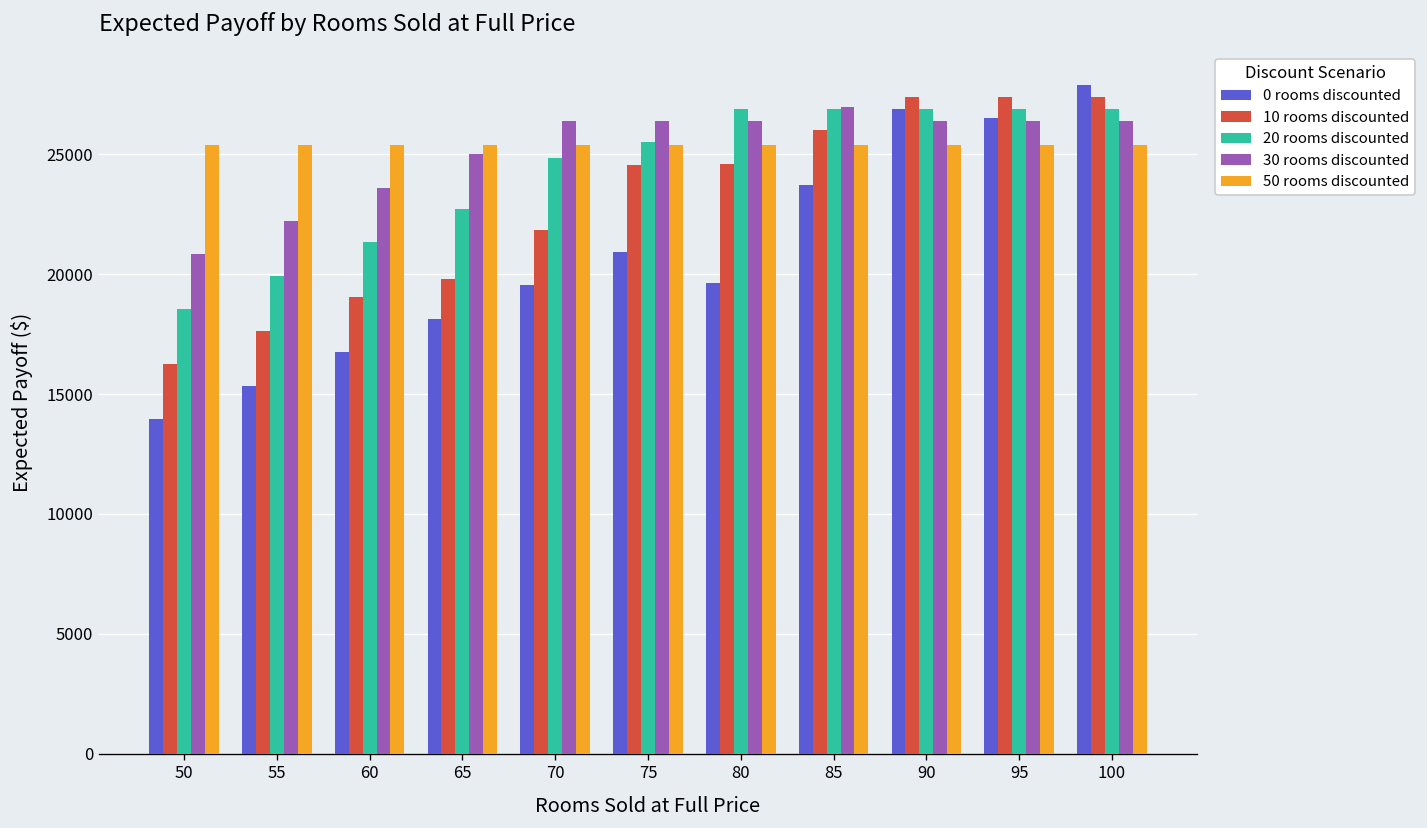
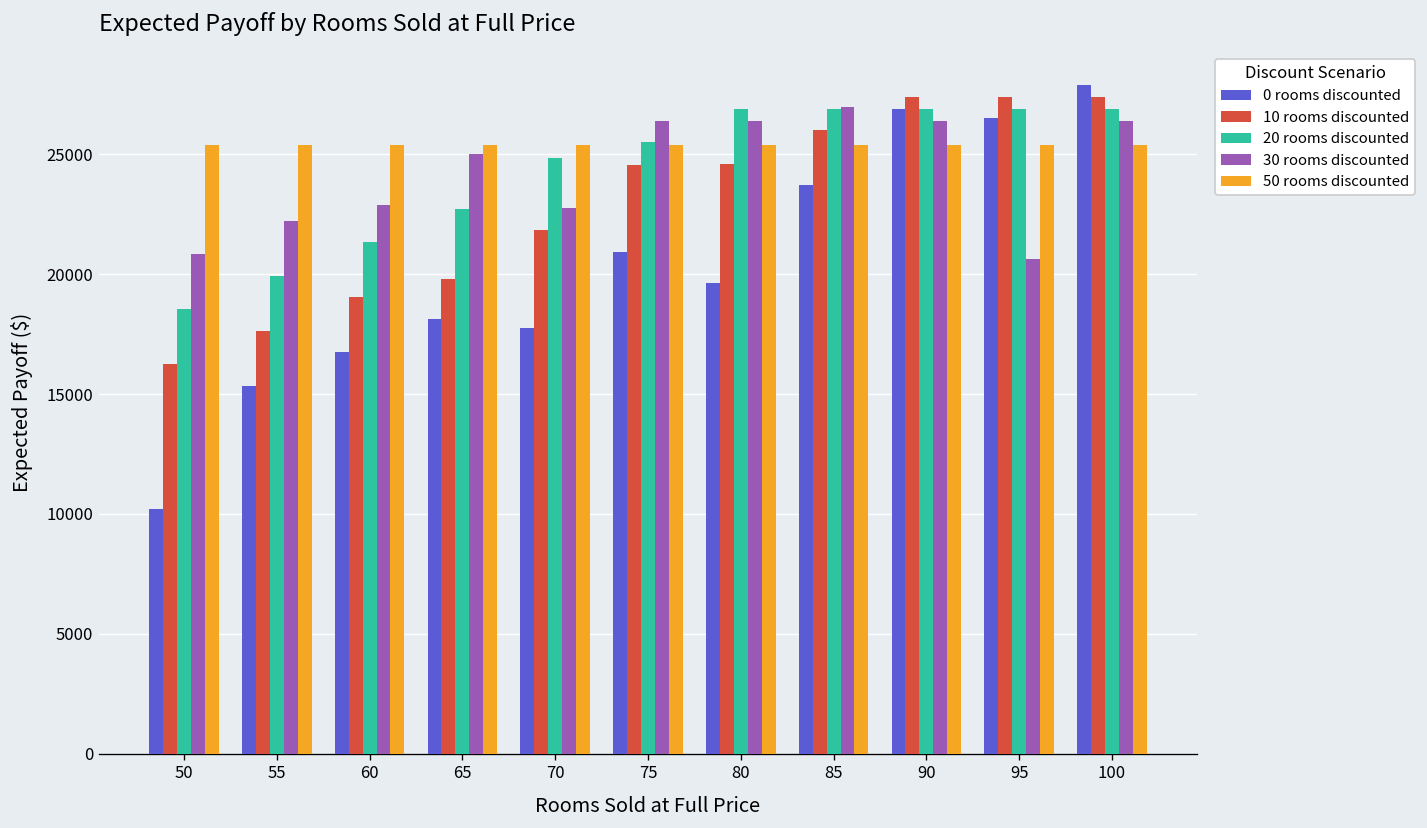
0 rooms discounted, 50: 14000 -> 10200
30 rooms discounted, 60: 23600 -> 22900
0 rooms discounted, 70: 19500 -> 17800
30 rooms discounted, 70: 26400 -> 22800
30 rooms discounted, 95: 26400 -> 20700
